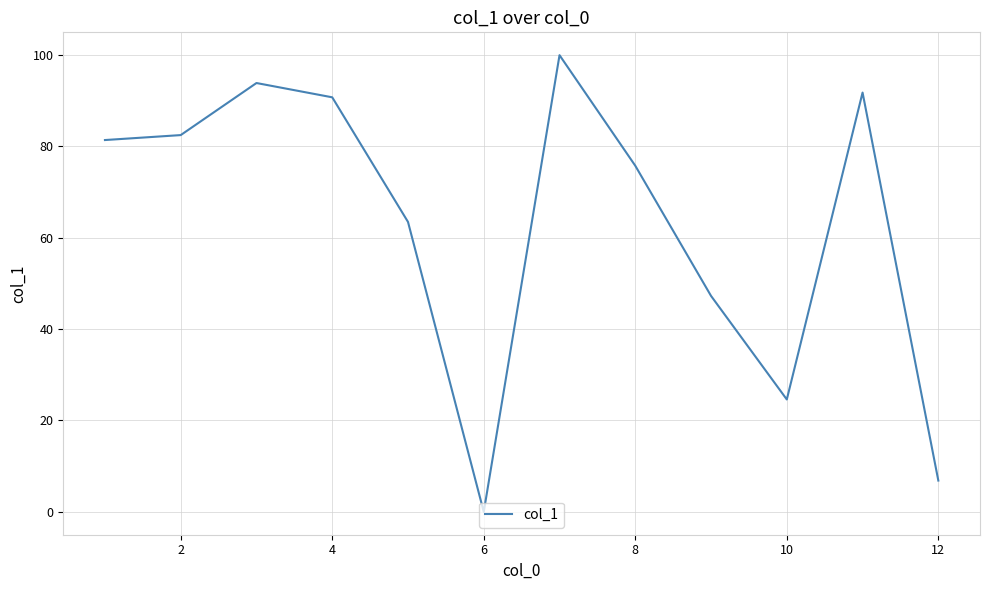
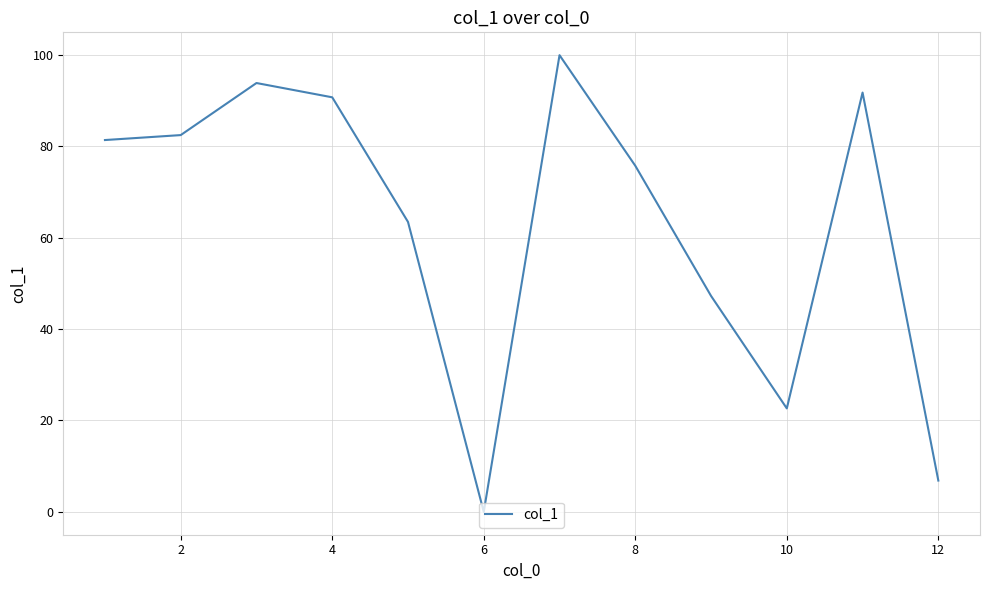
10: 25 -> 23
